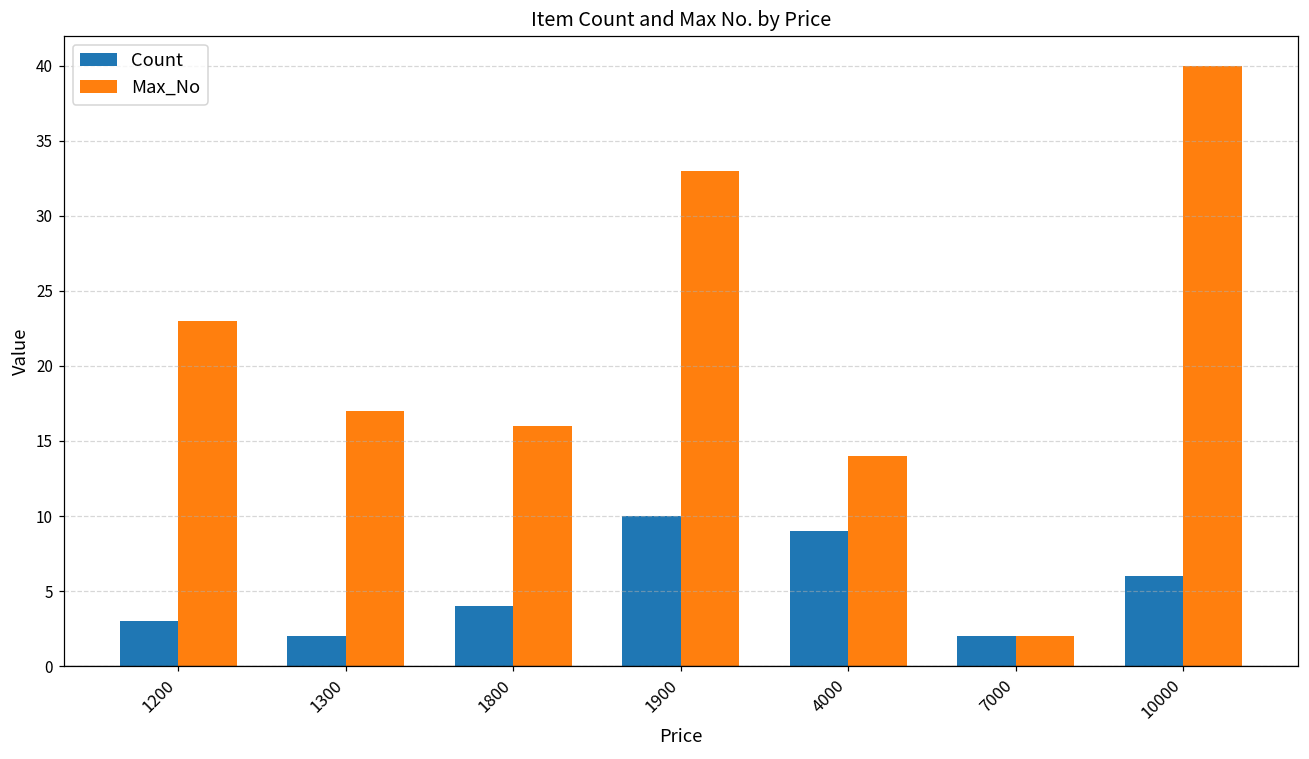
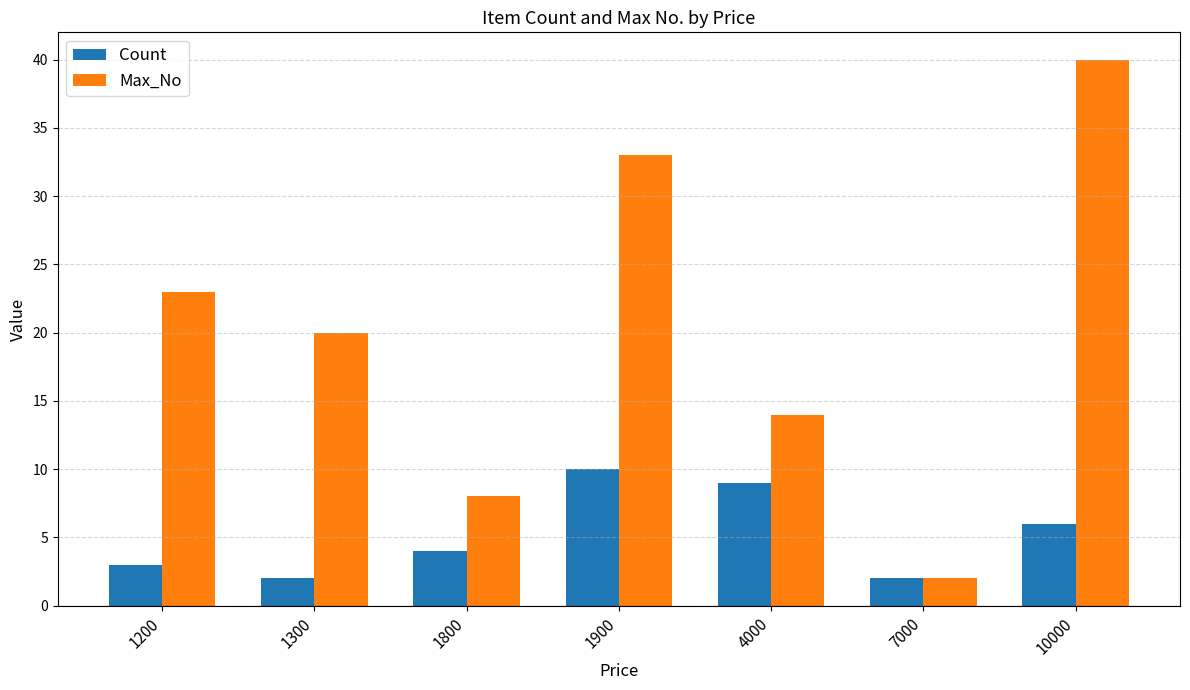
Max_No, 1300: 17 -> 20
Max_No, 1800: 16 -> 8
